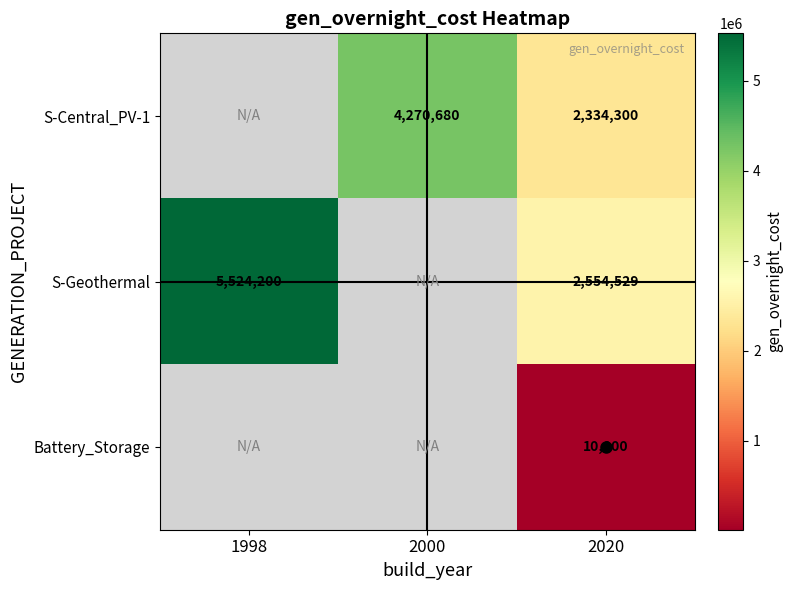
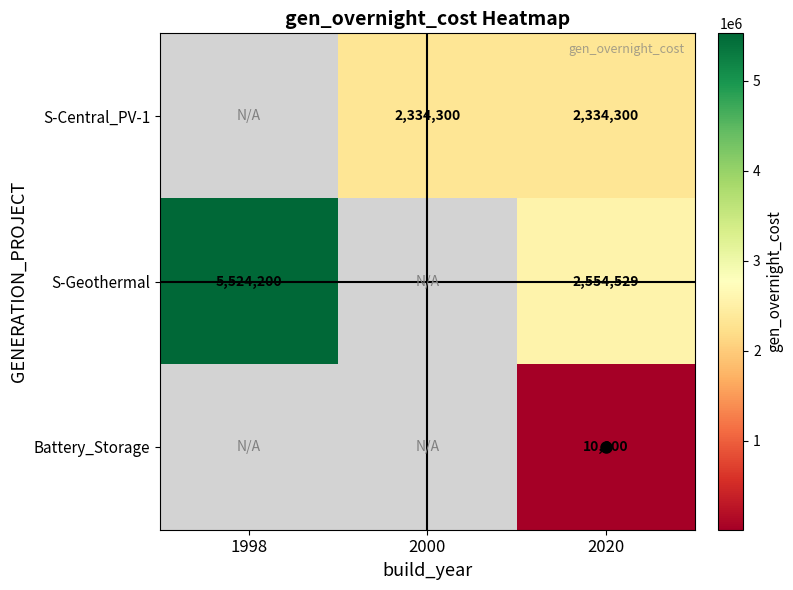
S-Central_PV-1, 2000: 4,270,680 -> 2,334,300
